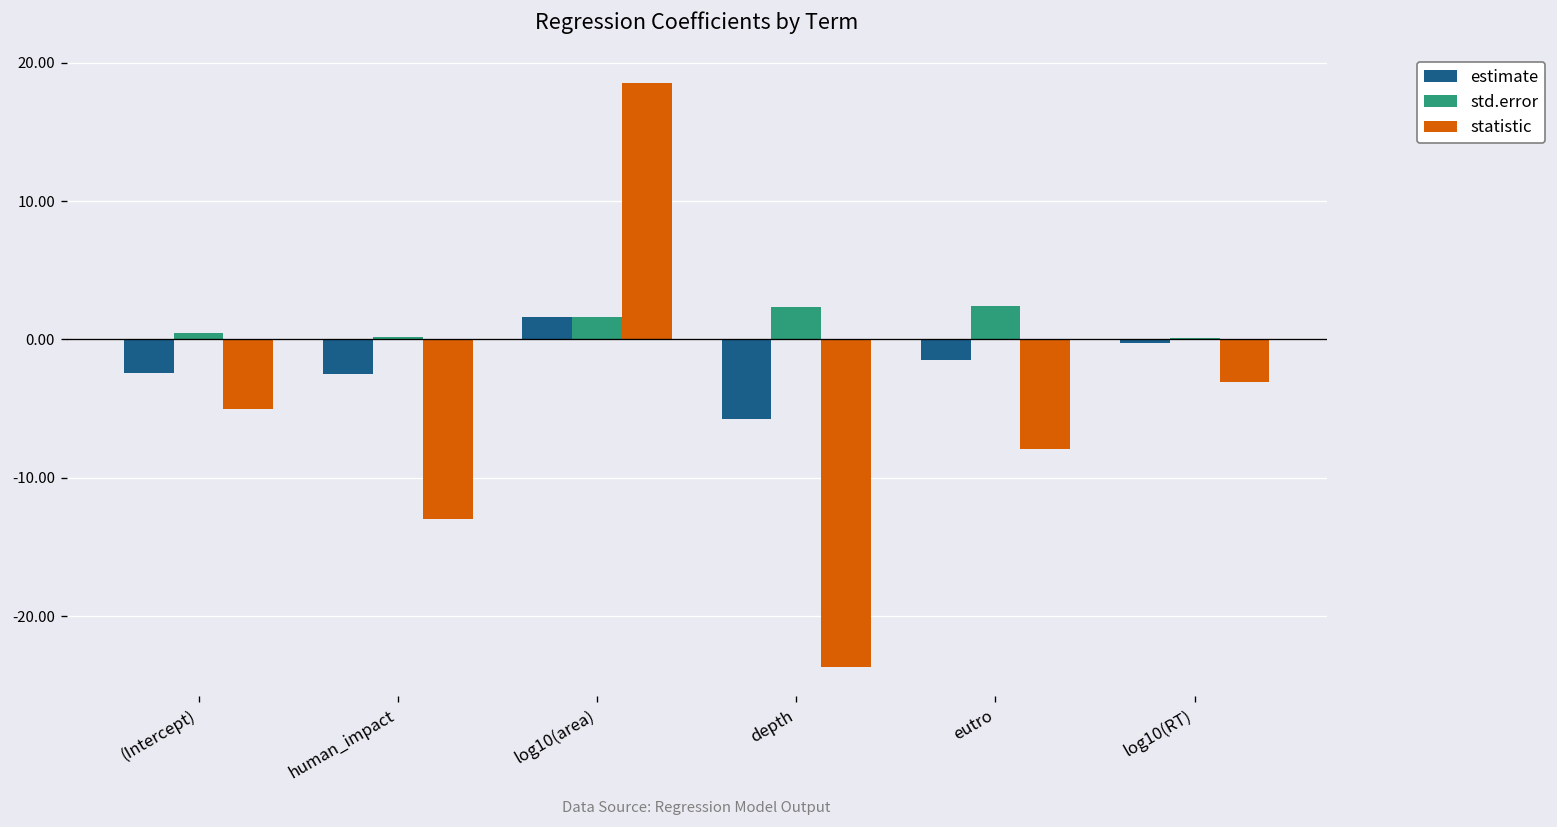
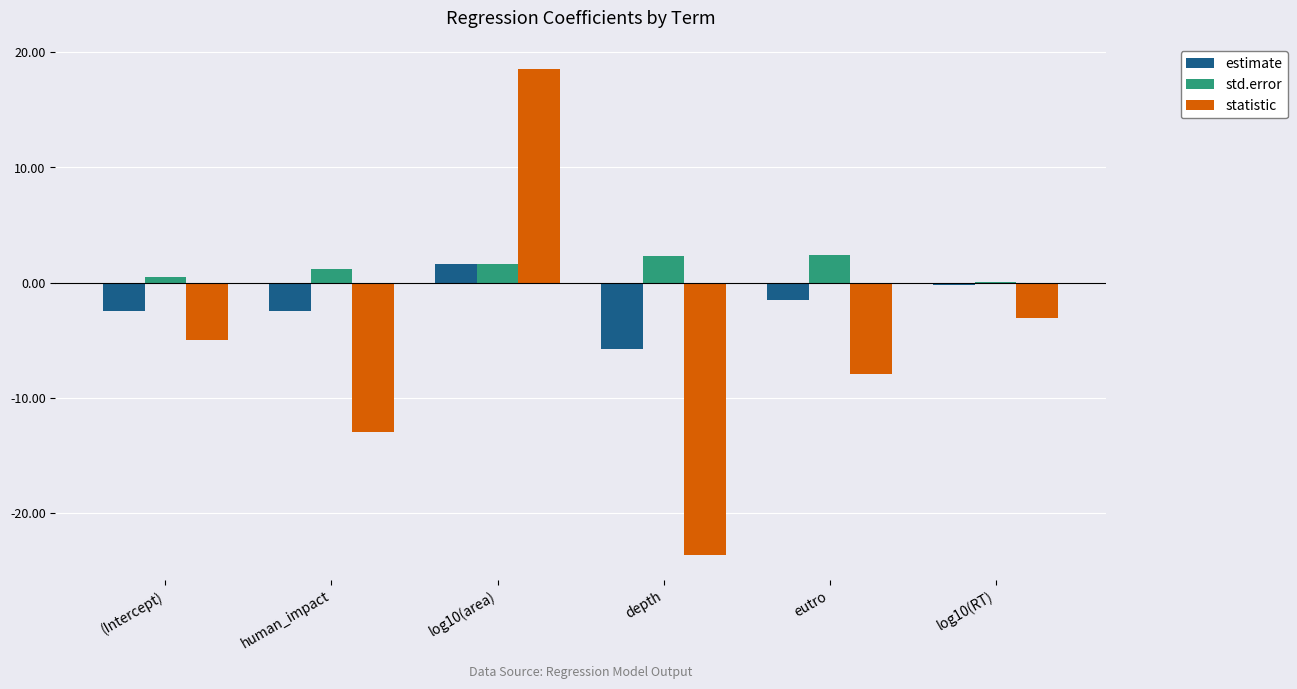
std.error, human_impact: 0.2 -> 1.1
